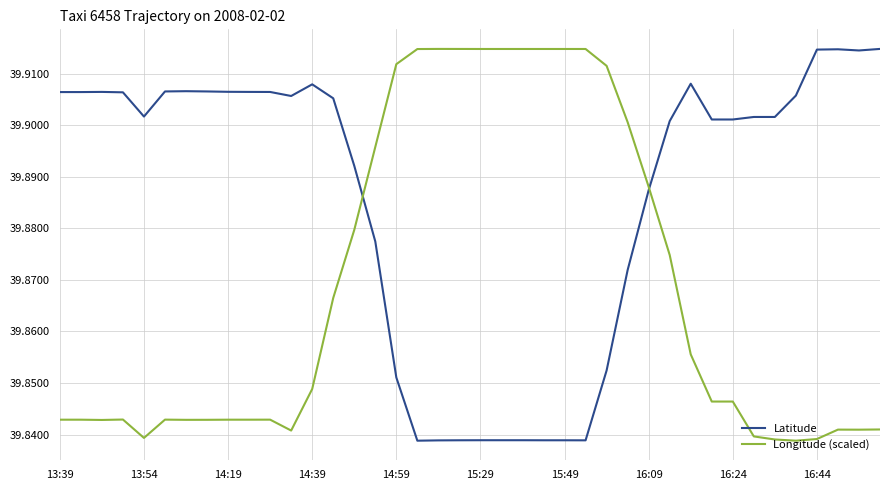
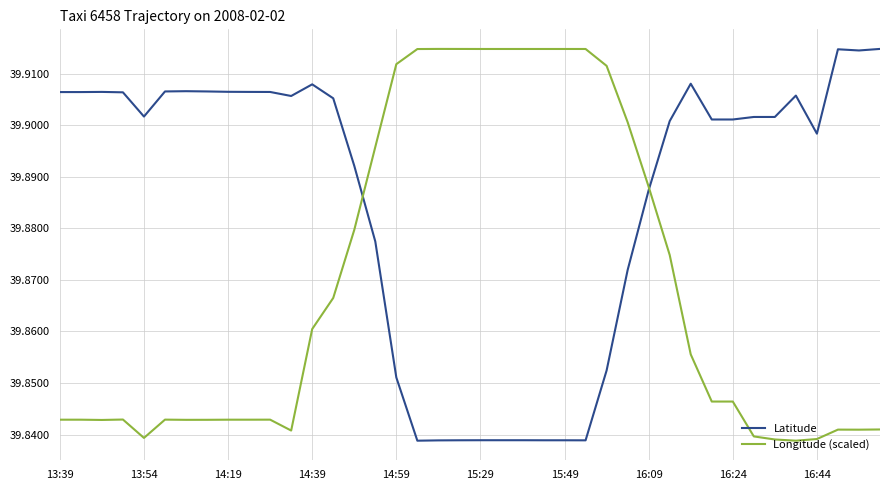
Longitude (scaled), 14:39: 39.849 -> 39.860
Latitude, 16:44: 39.915 -> 39.898
